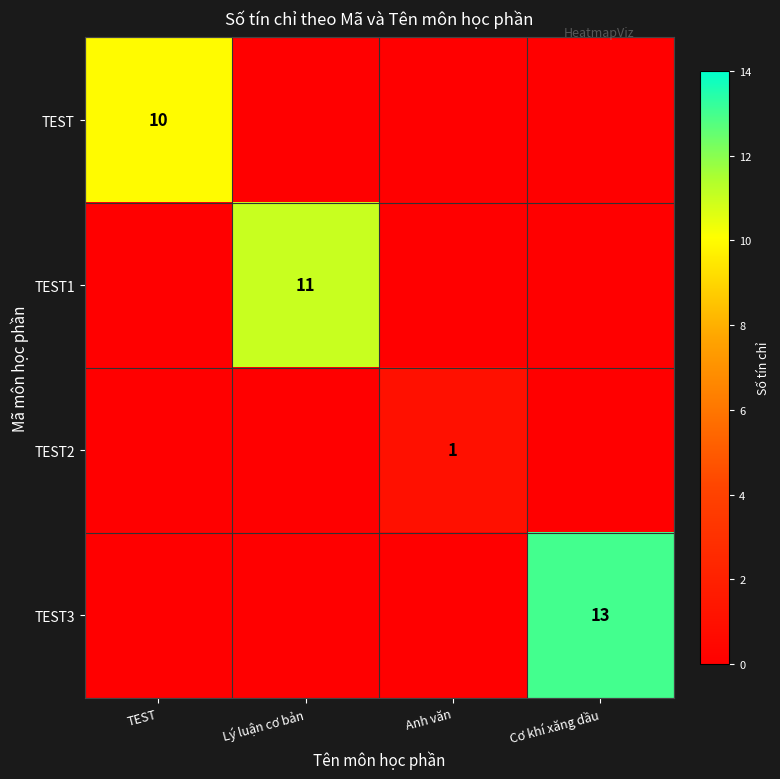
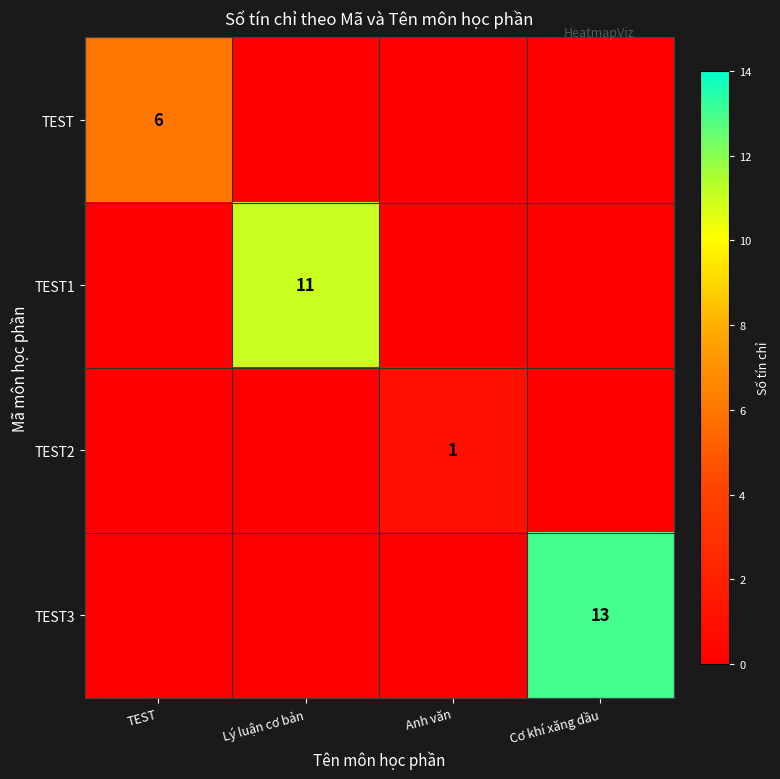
TEST, TEST: 10 -> 6
